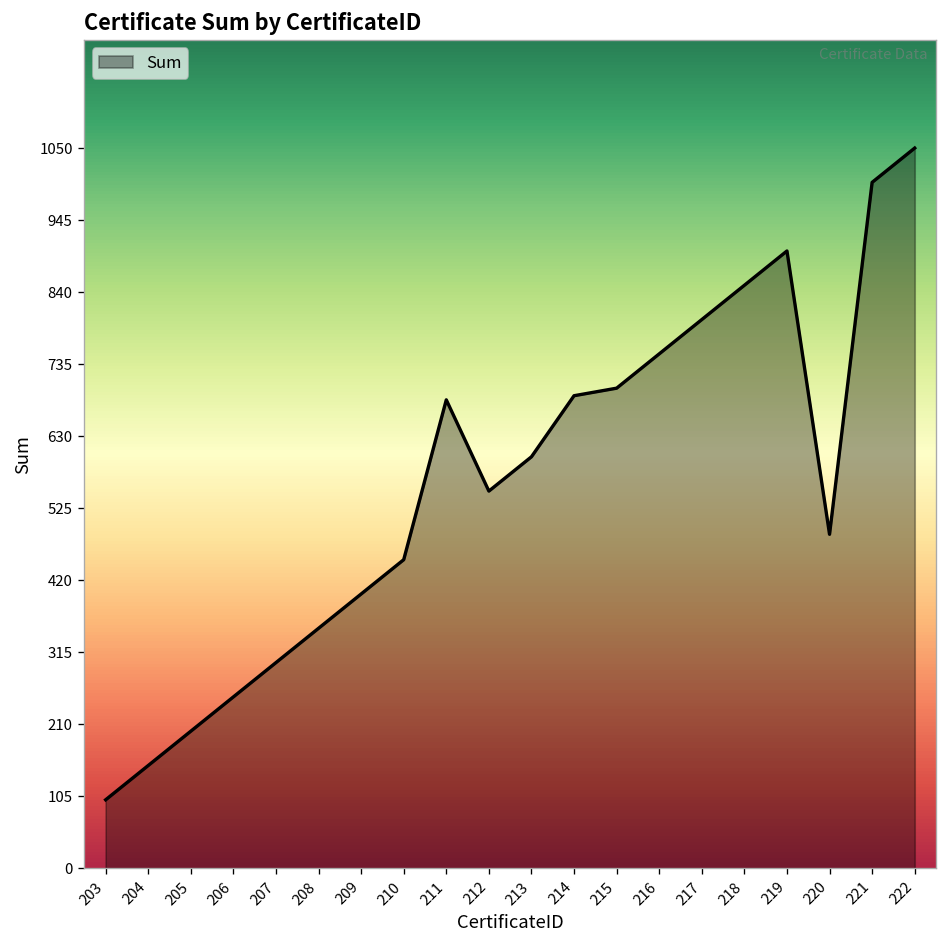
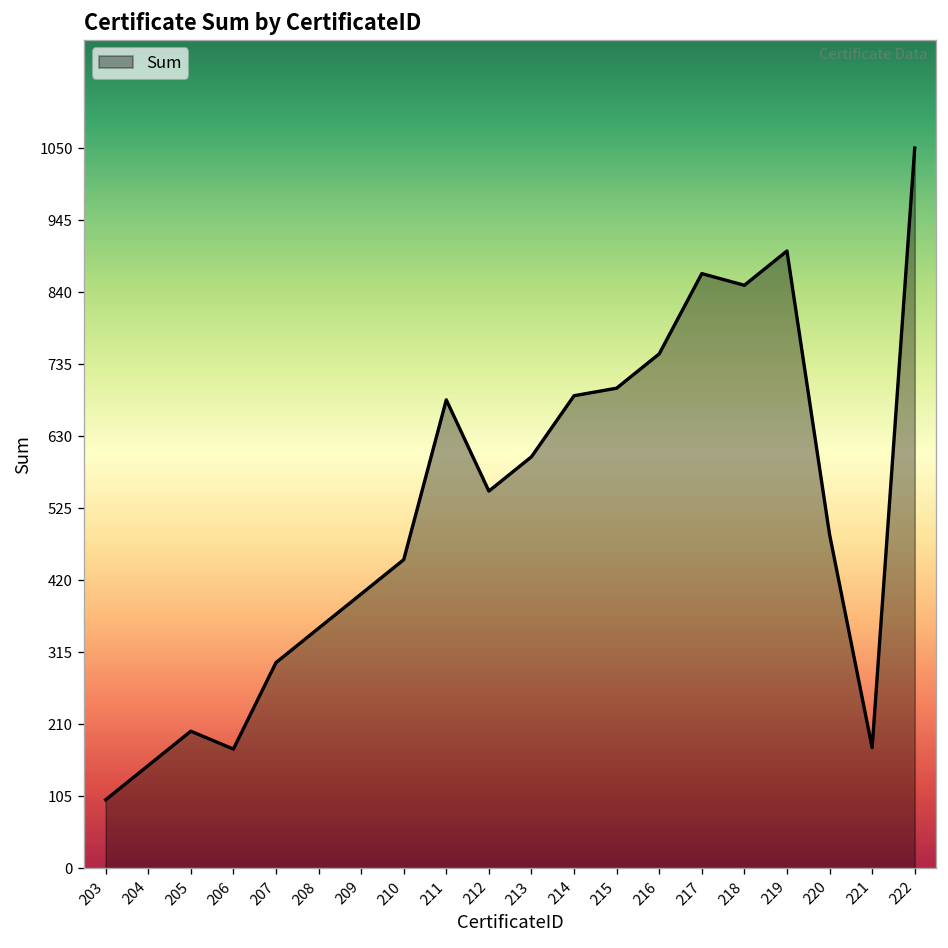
206: 250 -> 170
217: 800 -> 870
221: 1000 -> 180
